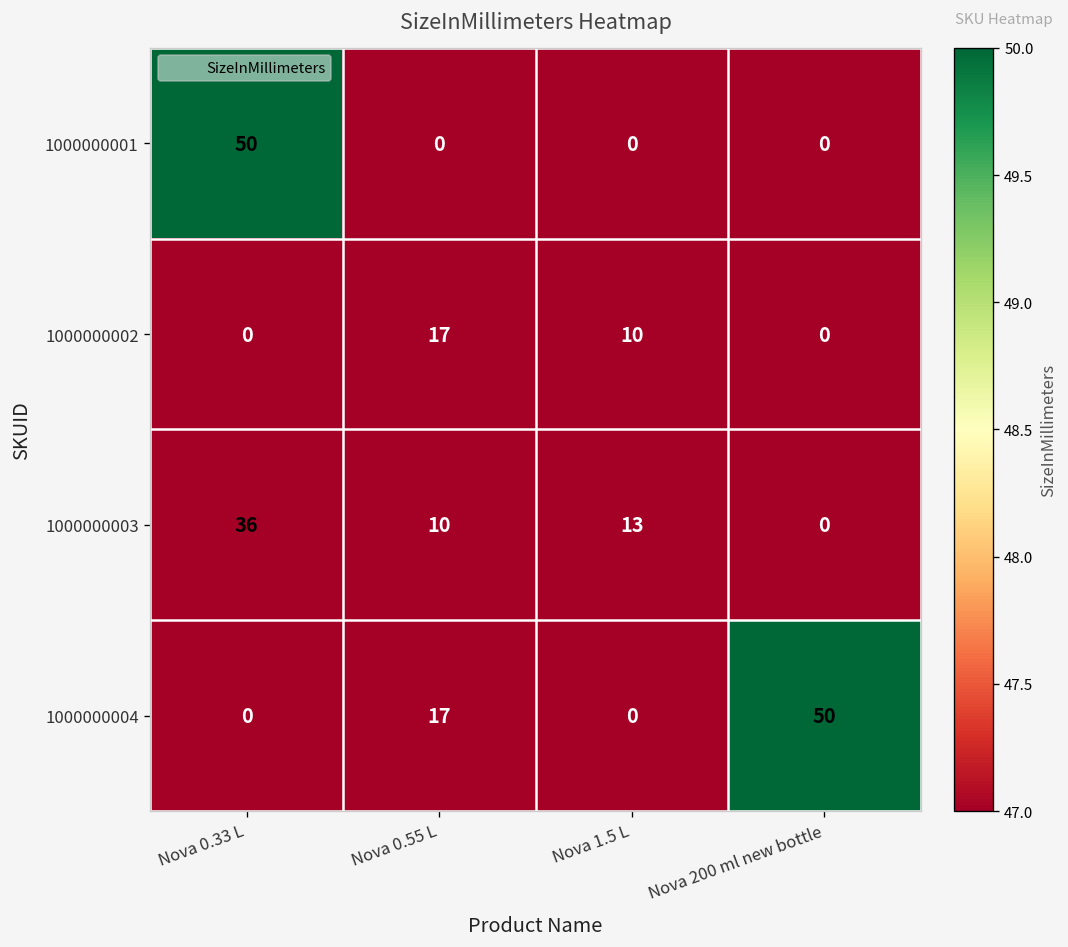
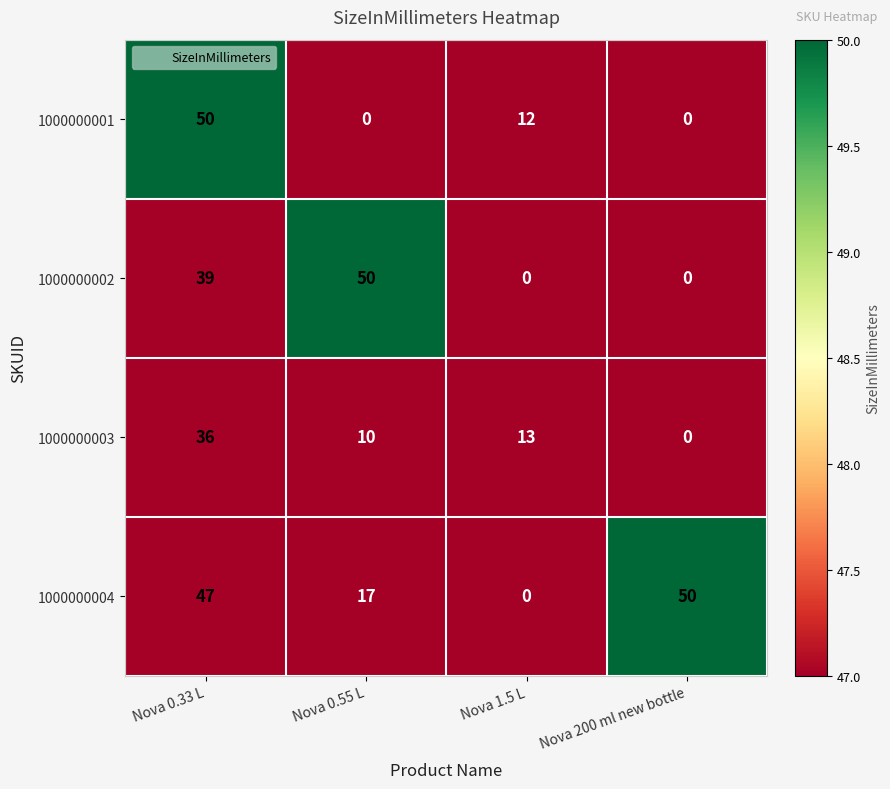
1000000001, Nova 1.5 L: 0 -> 12
1000000002, Nova 0.33 L: 0 -> 39
1000000002, Nova 0.55 L: 17 -> 50
1000000002, Nova 1.5 L: 10 -> 0
1000000004, Nova 0.33 L: 0 -> 47
